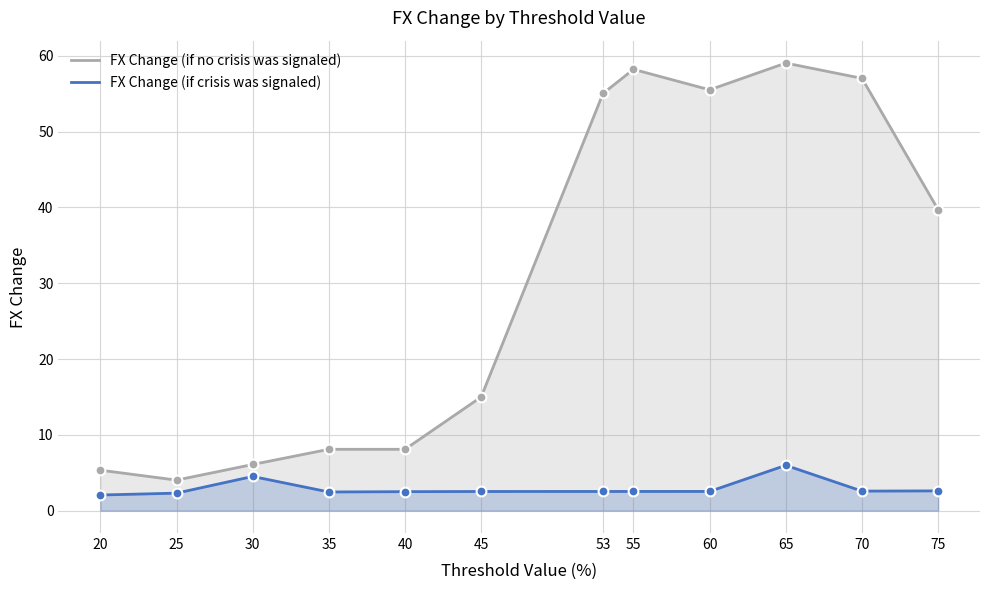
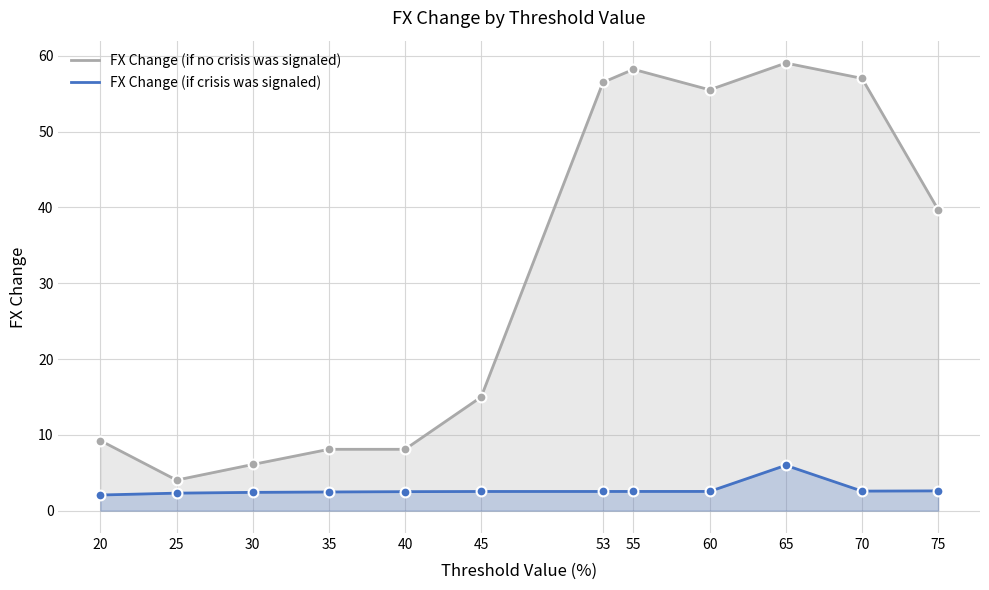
FX Change (if no crisis was signaled), 20: 5 -> 9
FX Change (if crisis was signaled), 30: 5 -> 2
FX Change (if no crisis was signaled), 53: 55 -> 56
